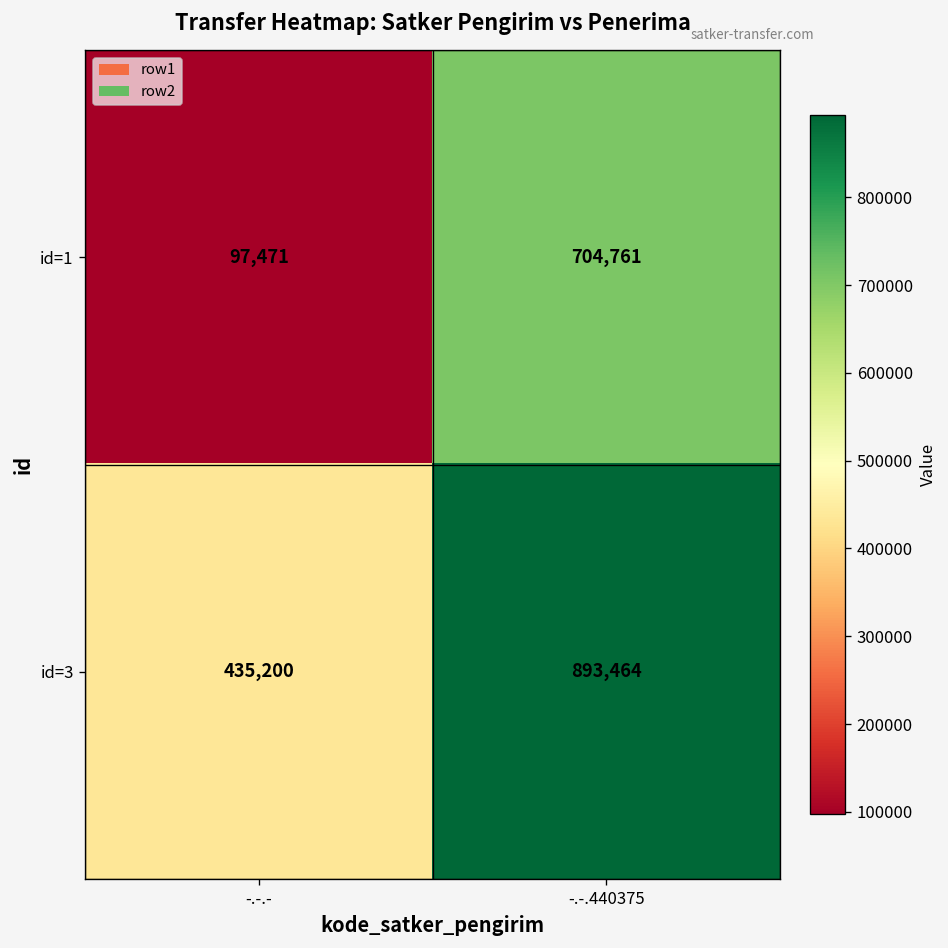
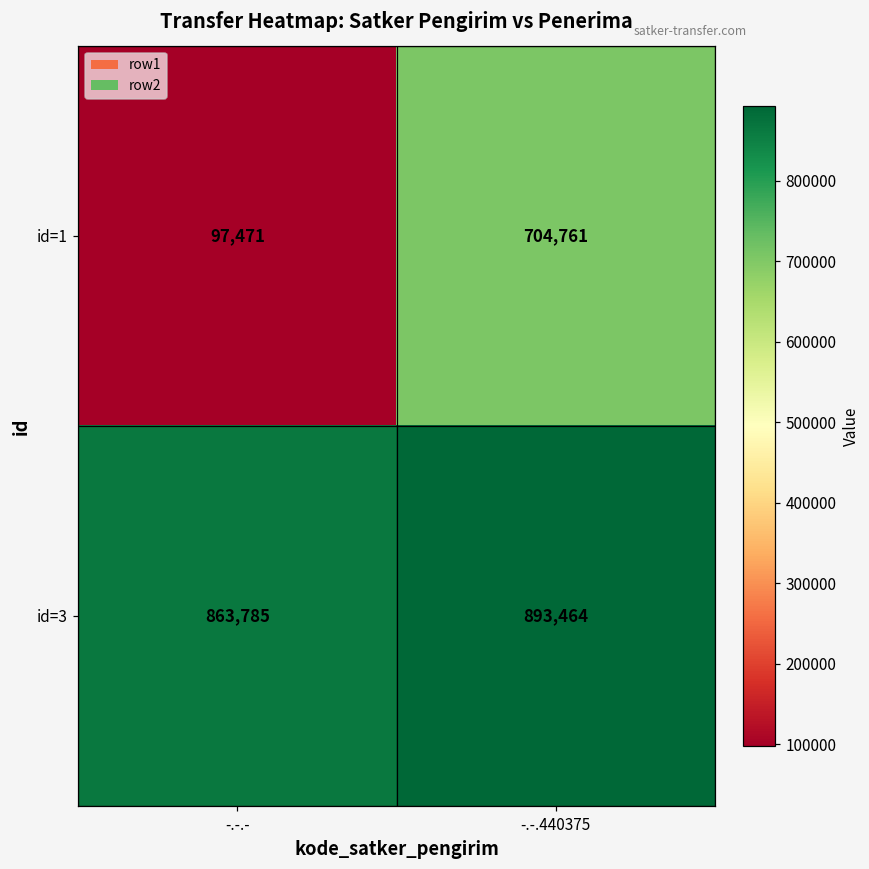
id=3, -.-.-: 435,200 -> 863,785
